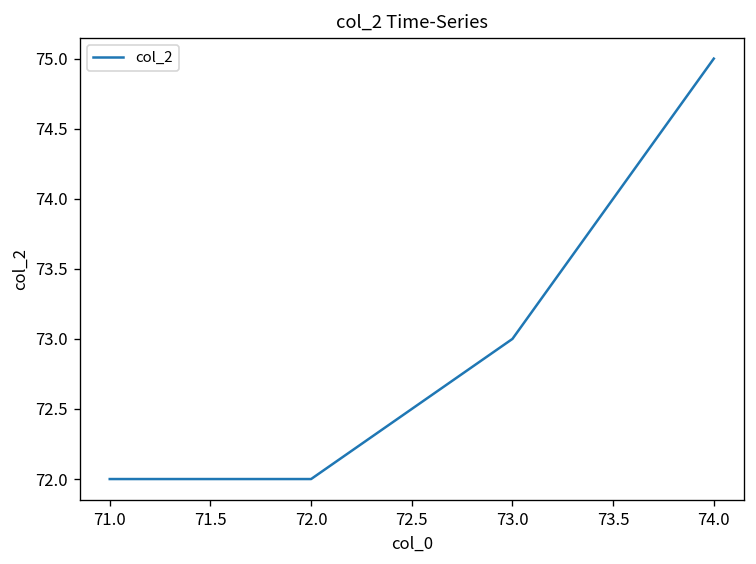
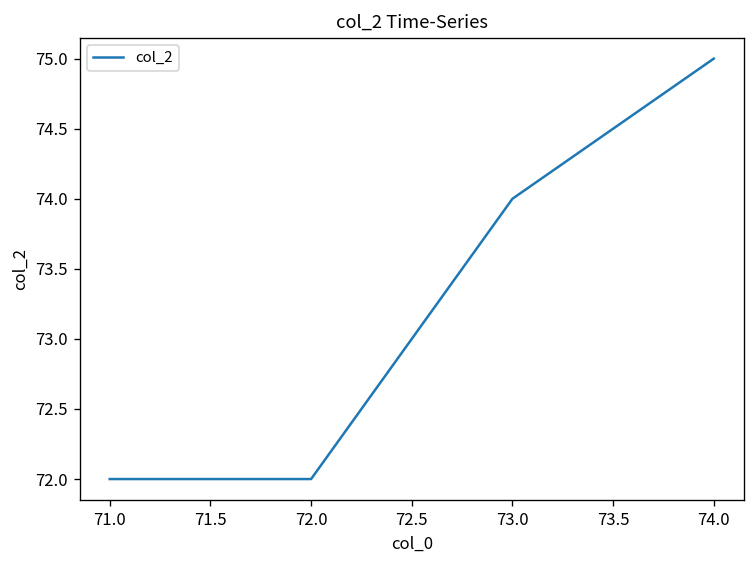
73.0: 73 -> 74
